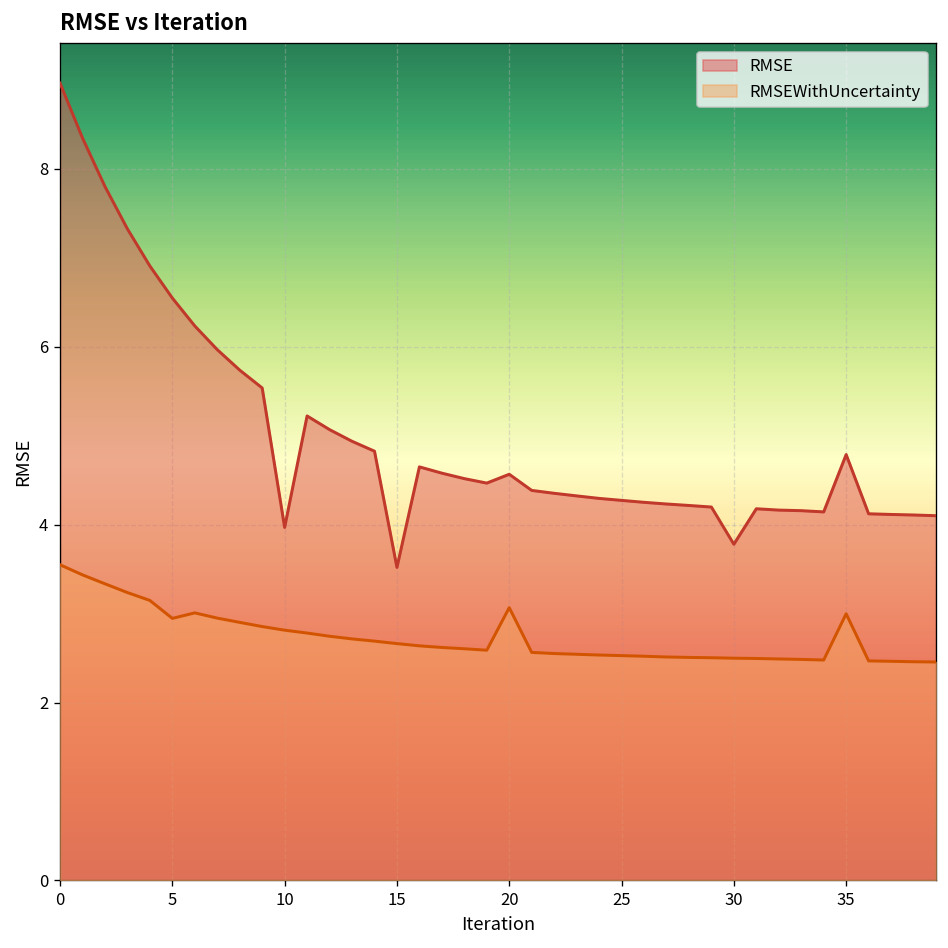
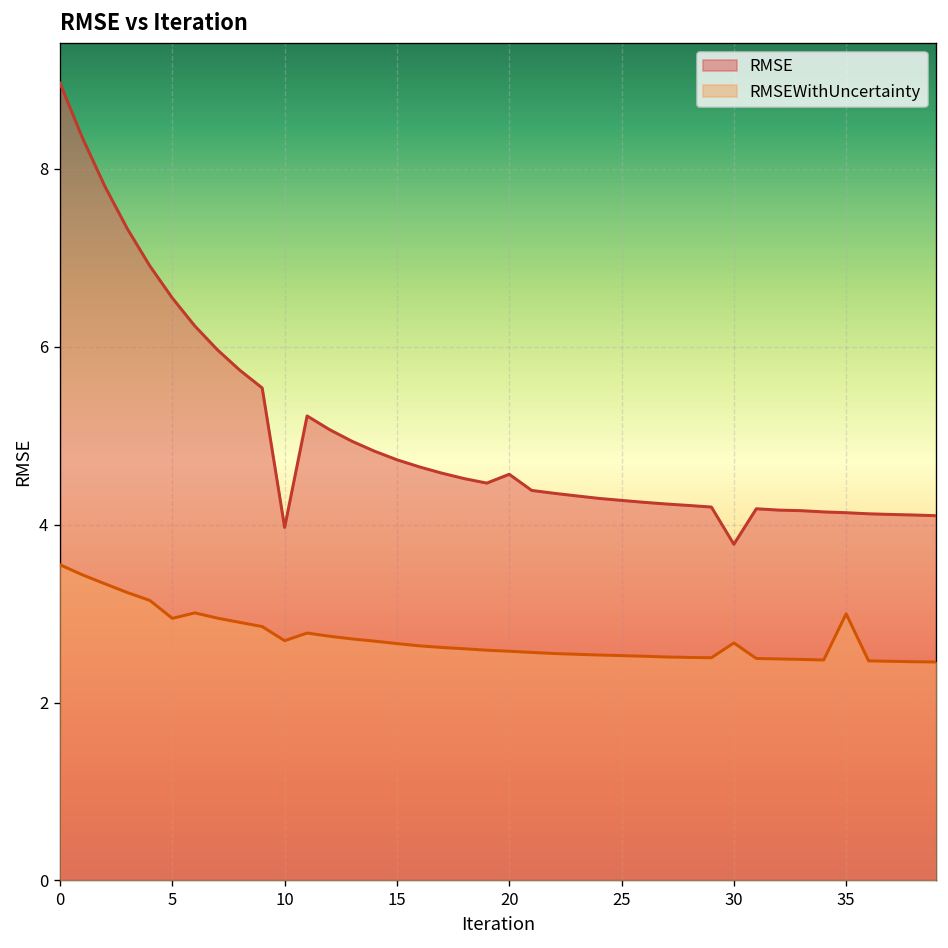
RMSEWithUncertainty, 10: 2.8 -> 2.7
RMSE, 15: 3.5 -> 4.7
RMSEWithUncertainty, 20: 3.1 -> 2.6
RMSEWithUncertainty, 30: 2.5 -> 2.7
RMSE, 35: 4.8 -> 4.1
